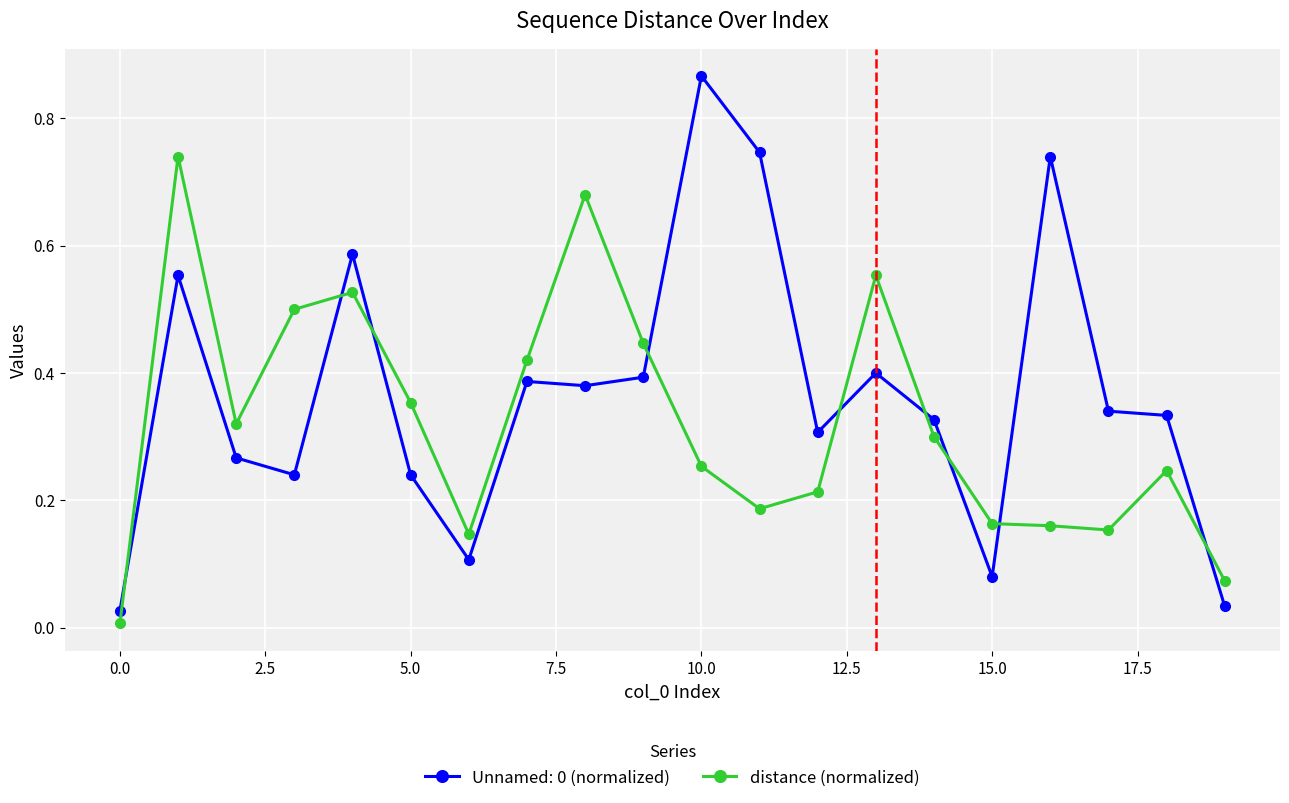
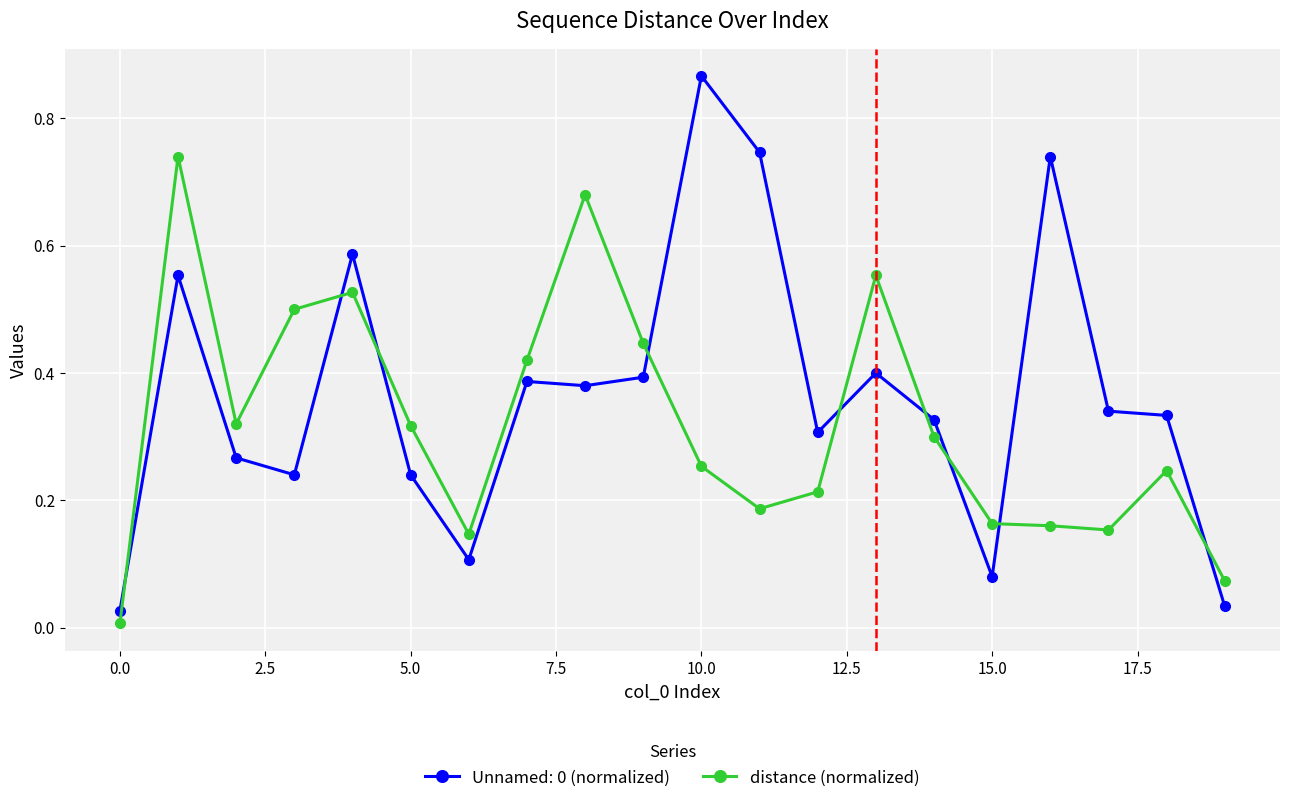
distance (normalized), 5.0: 0.35 -> 0.32
